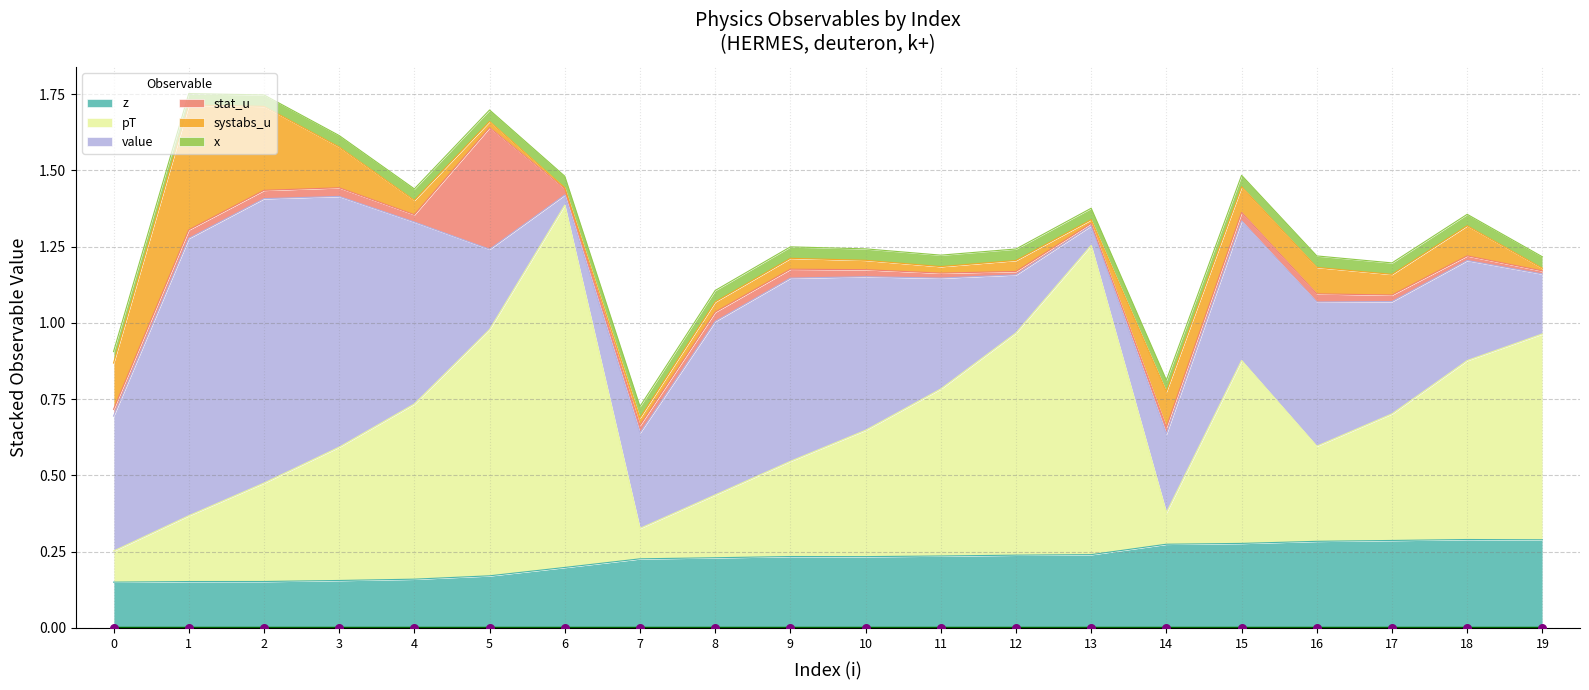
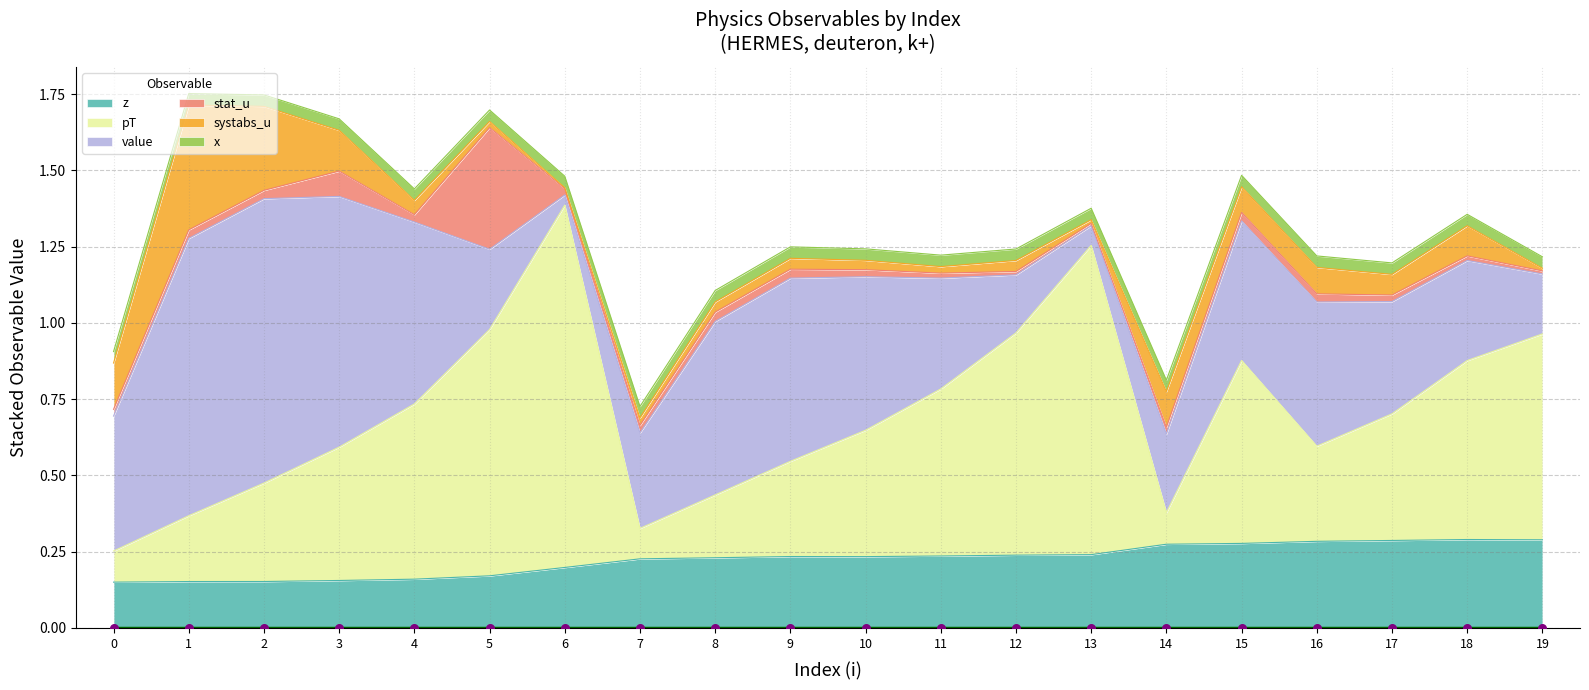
stat_u, 3: 0.03 -> 0.08
